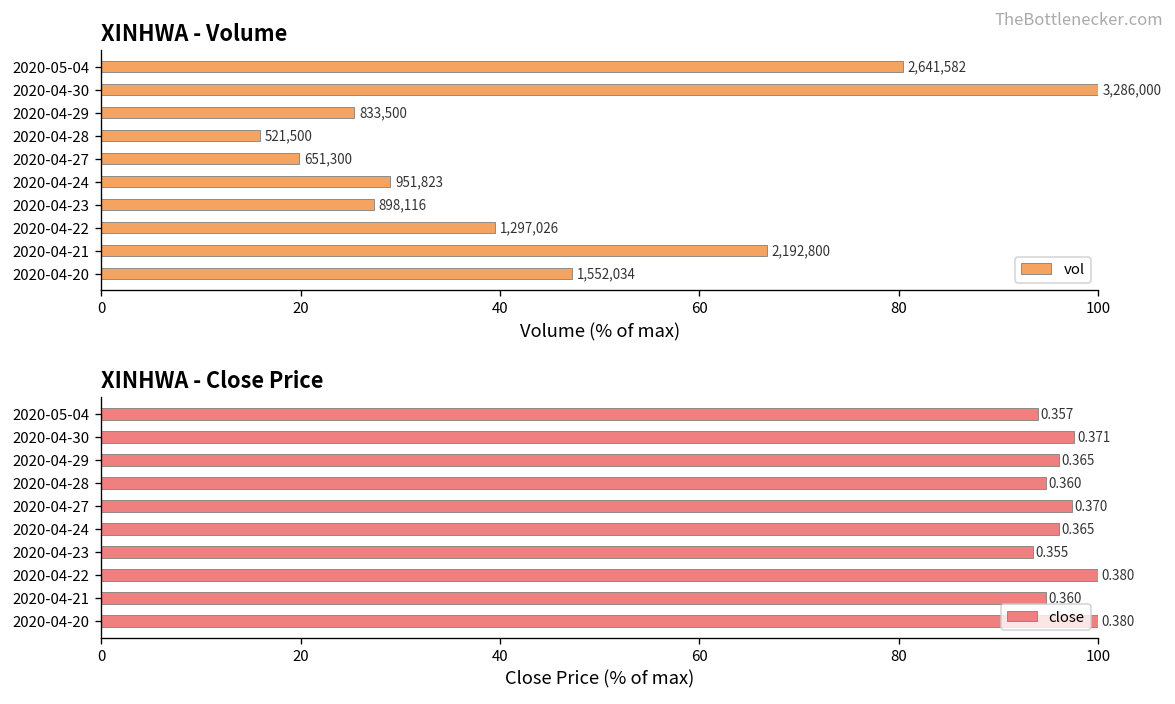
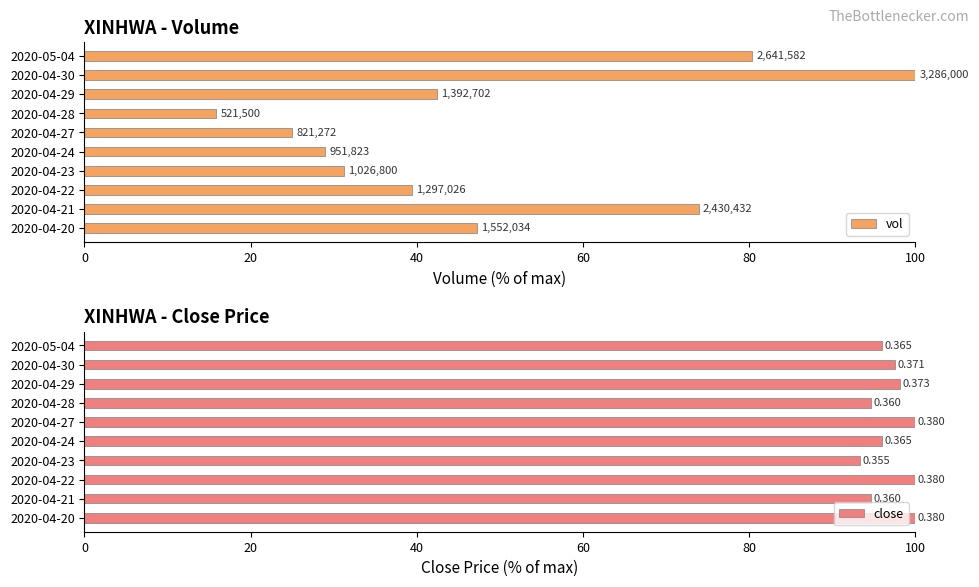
XINHWA - Volume, 2020-04-29: 833,500 -> 1,392,702
XINHWA - Volume, 2020-04-27: 651,300 -> 821,272
XINHWA - Volume, 2020-04-23: 898,116 -> 1,026,800
XINHWA - Volume, 2020-04-21: 2,192,800 -> 2,430,432
XINHWA - Close Price, 2020-05-04: 0.357 -> 0.365
XINHWA - Close Price, 2020-04-29: 0.365 -> 0.373
XINHWA - Close Price, 2020-04-27: 0.370 -> 0.380
